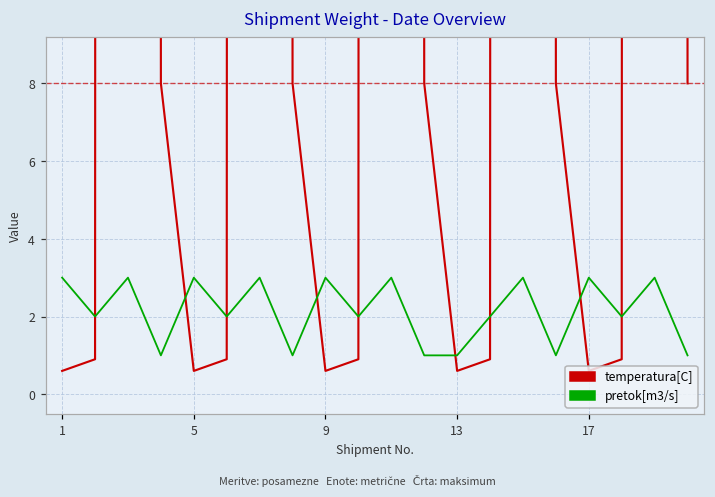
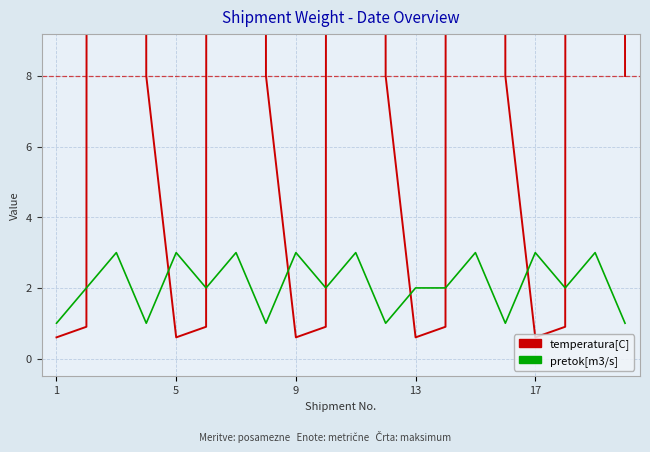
pretok[m3/s], 1: 3 -> 1
pretok[m3/s], 13: 1 -> 2
